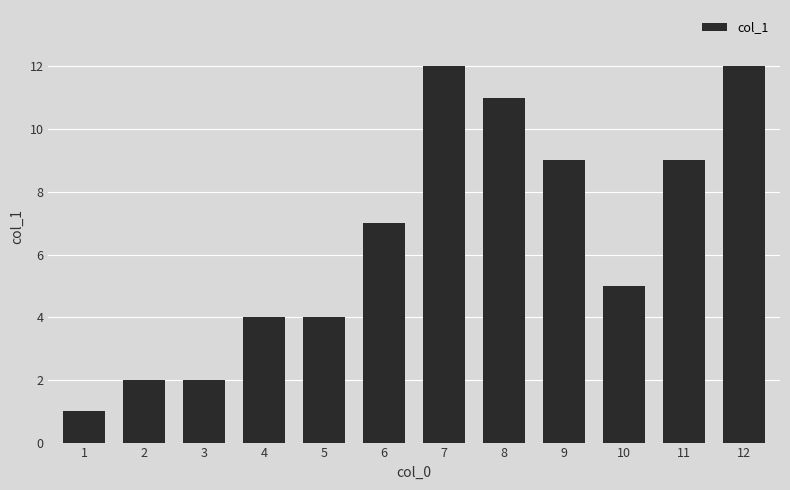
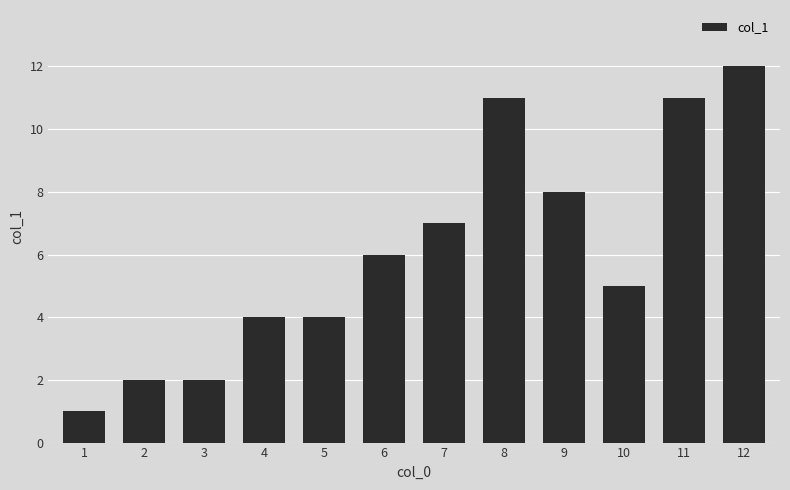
6: 7 -> 6
7: 12 -> 7
9: 9 -> 8
11: 9 -> 11
